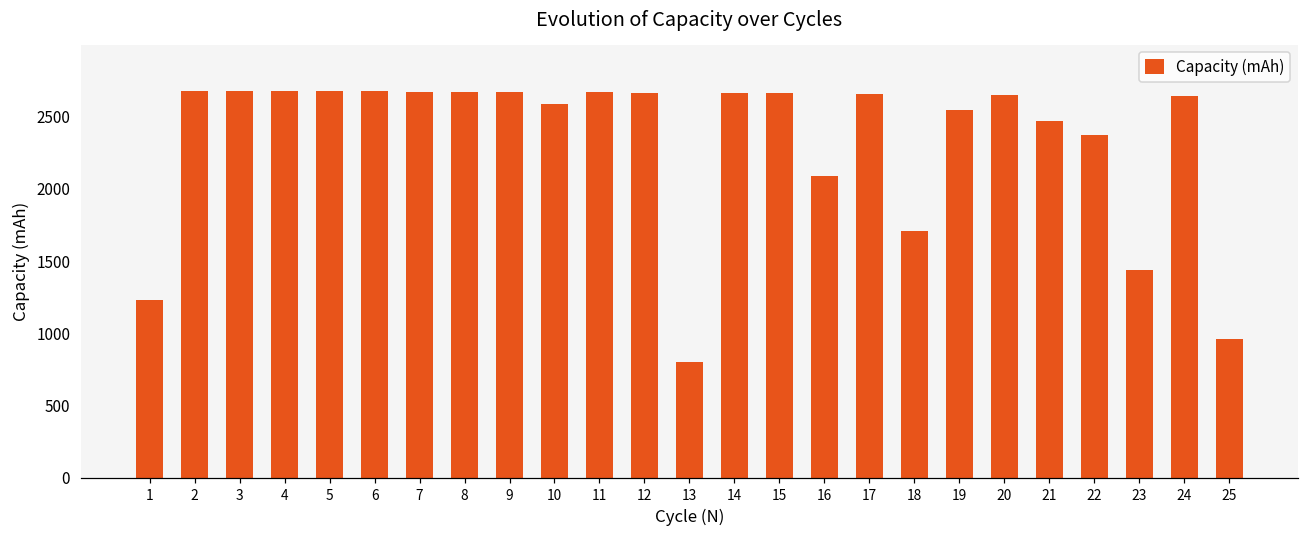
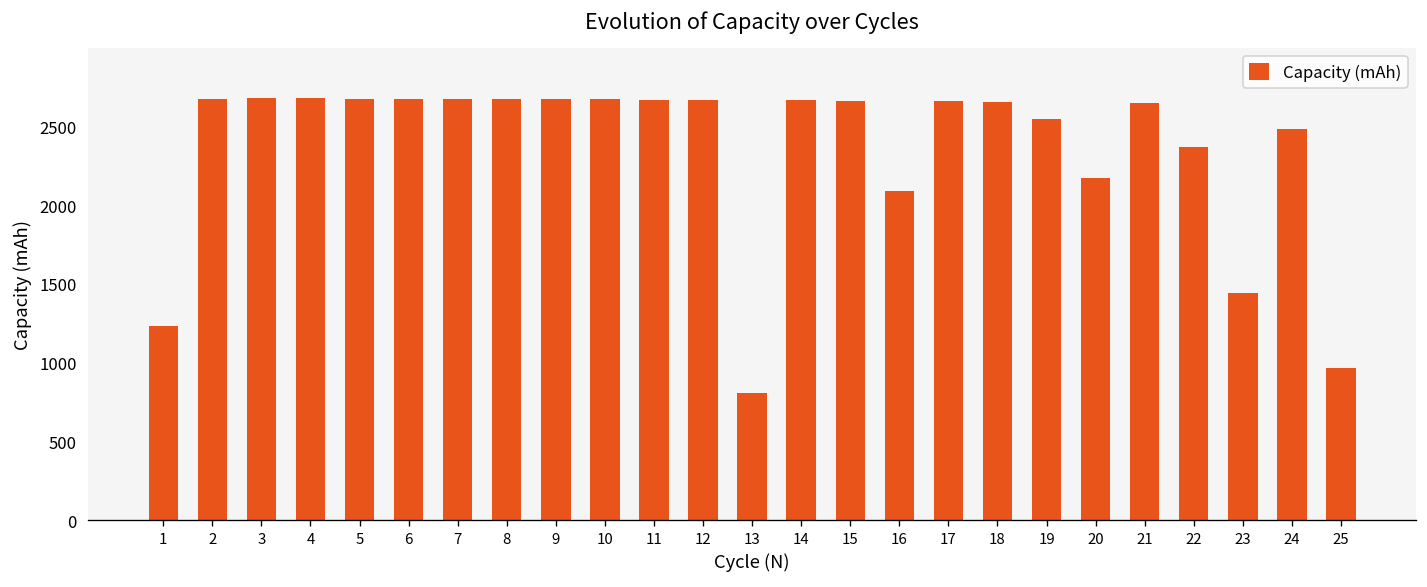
10: 2590 -> 2670
18: 1710 -> 2660
20: 2650 -> 2170
21: 2470 -> 2650
24: 2640 -> 2490
